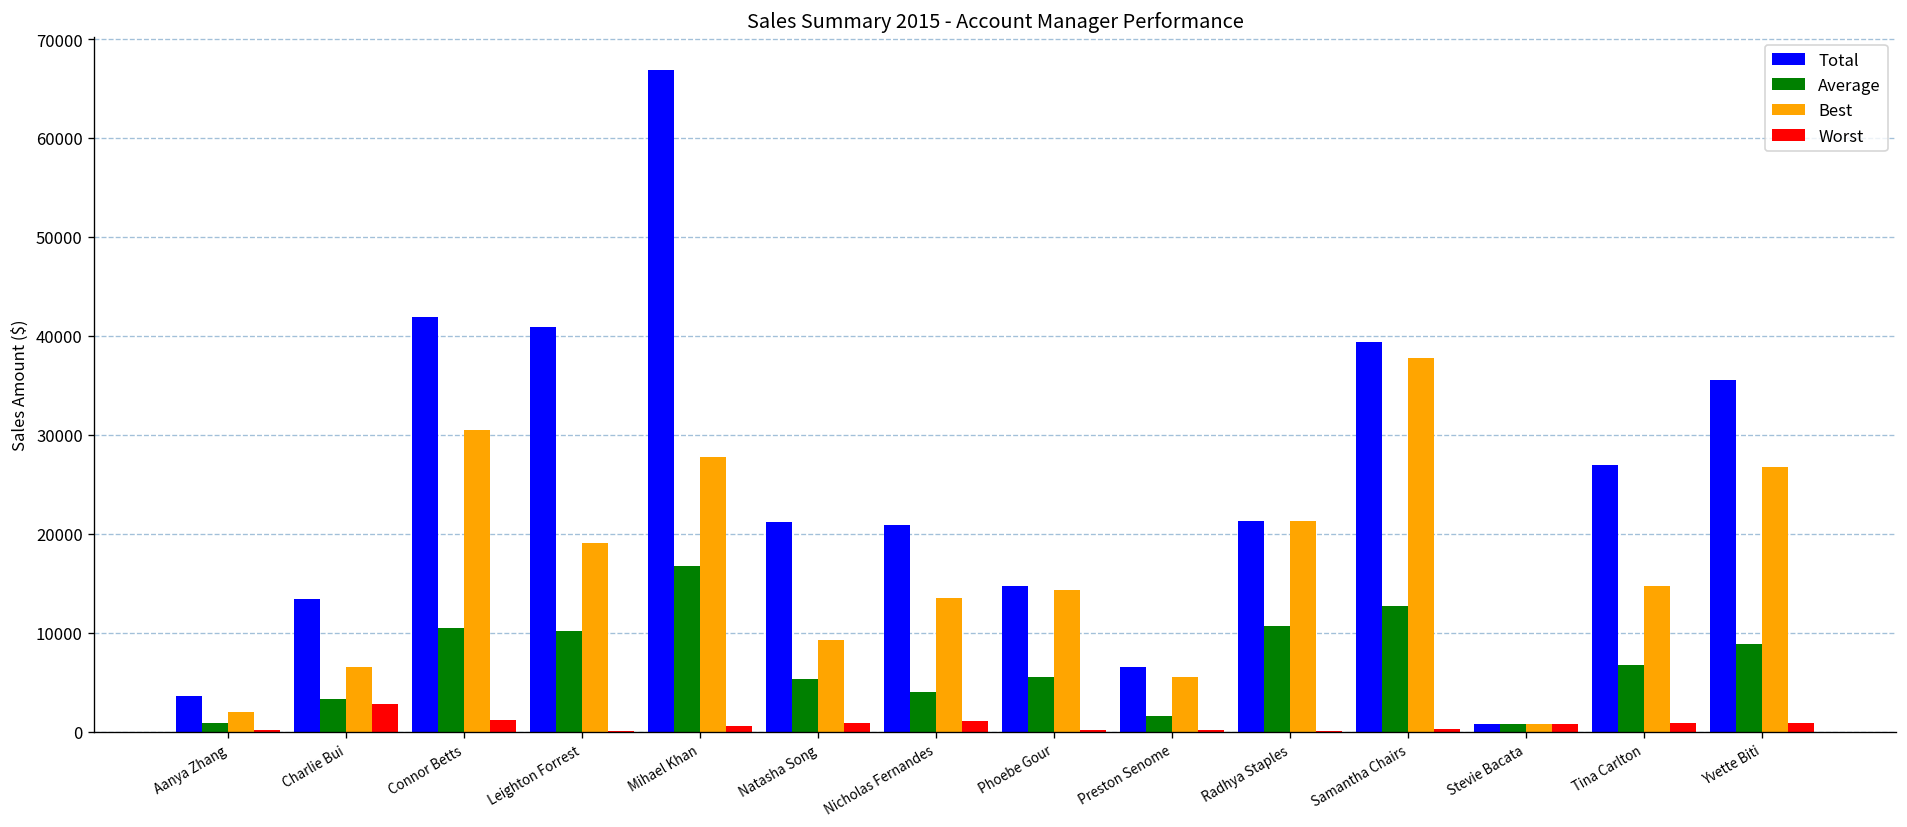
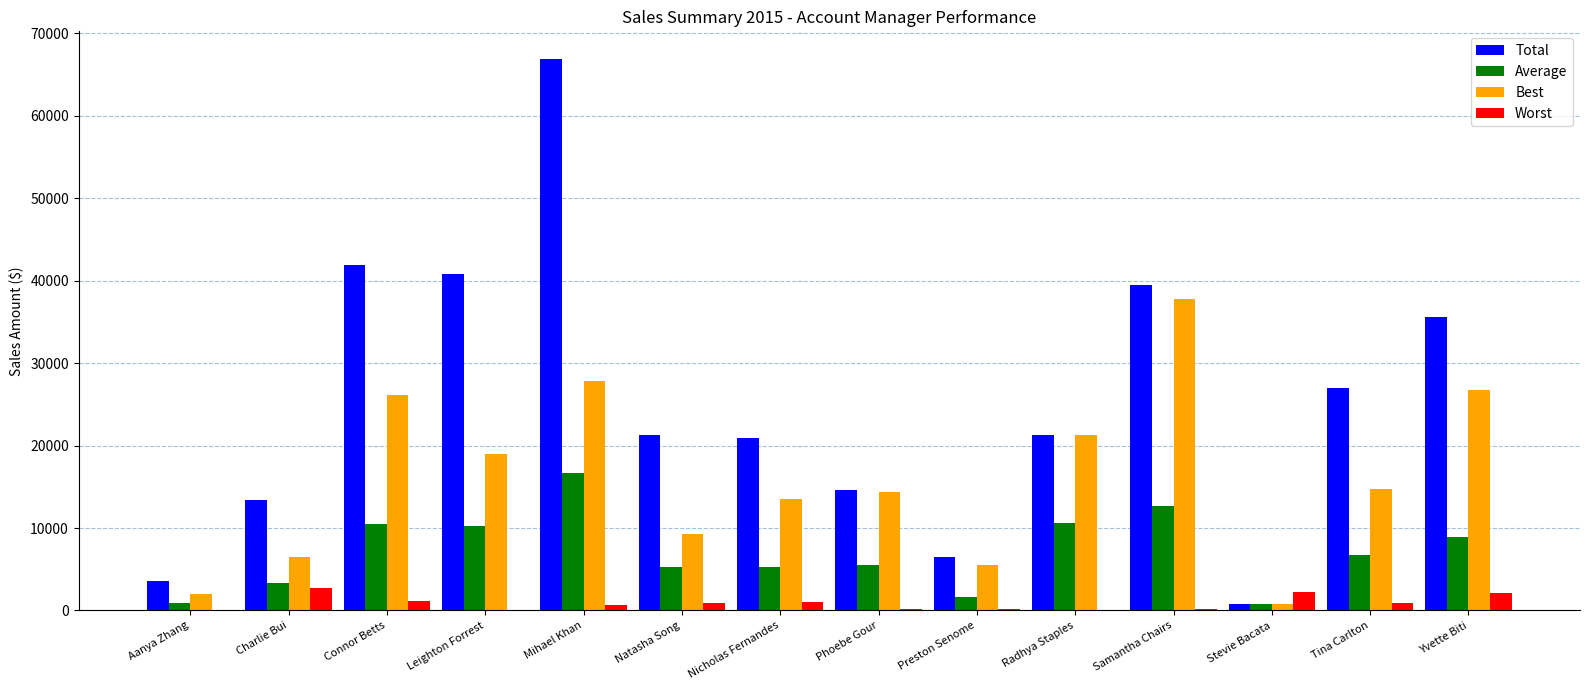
Best, Connor Betts: 31000 -> 26000
Average, Nicholas Fernandes: 4000 -> 5000
Worst, Stevie Bacata: 1000 -> 2000
Worst, Yvette Biti: 1000 -> 2000
